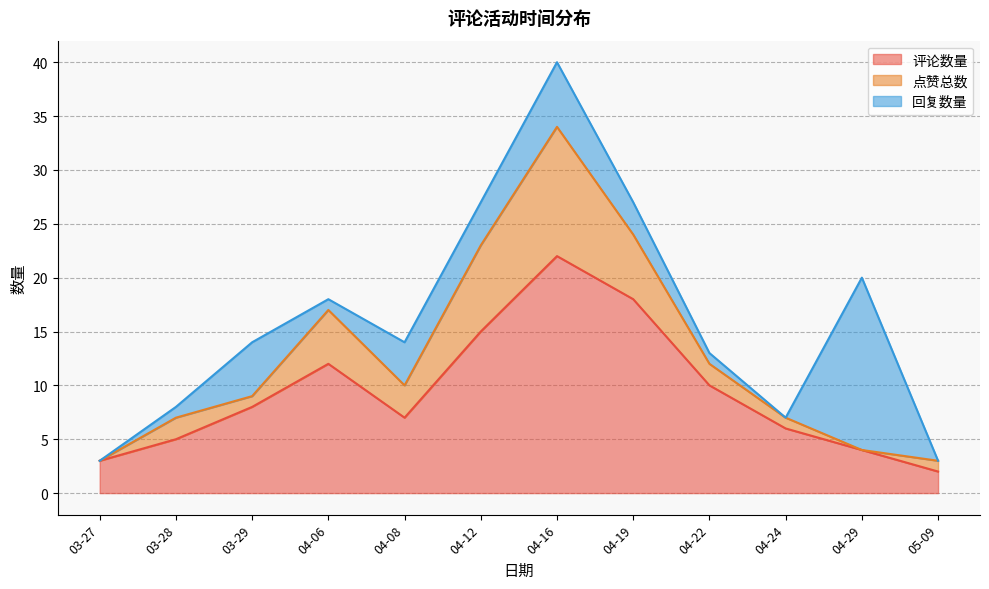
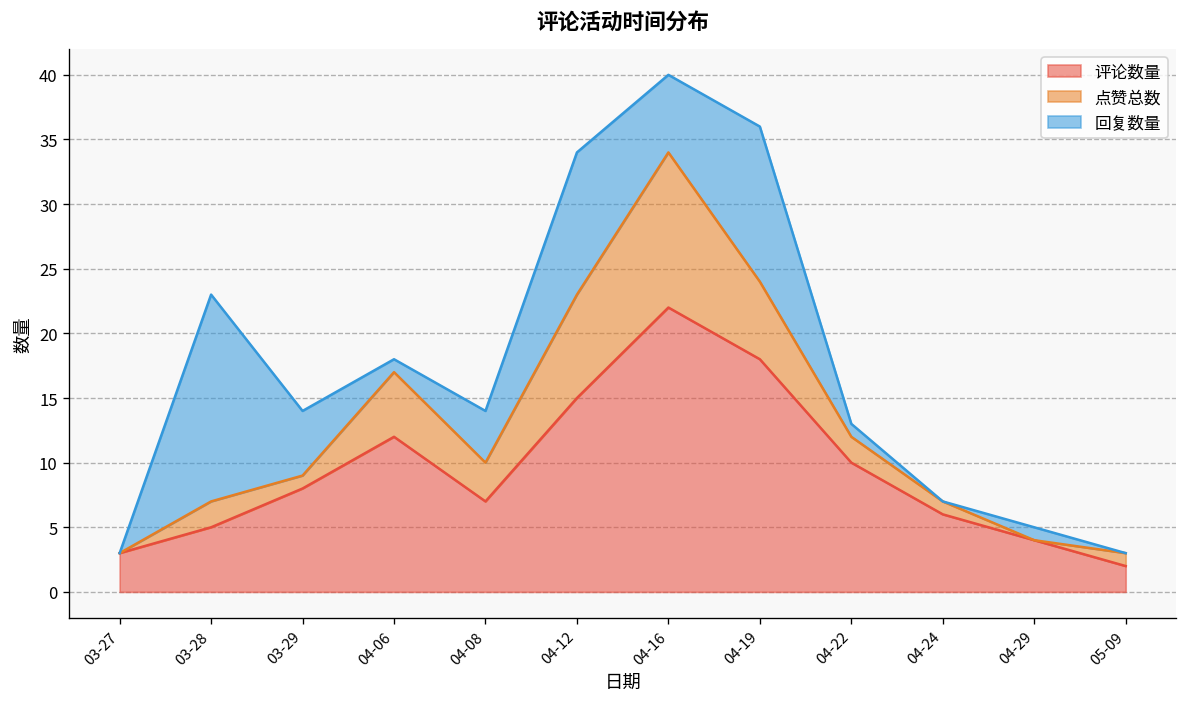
回复数量, 03-28: 1 -> 16
回复数量, 04-12: 4 -> 11
回复数量, 04-19: 3 -> 12
回复数量, 04-29: 16 -> 1
